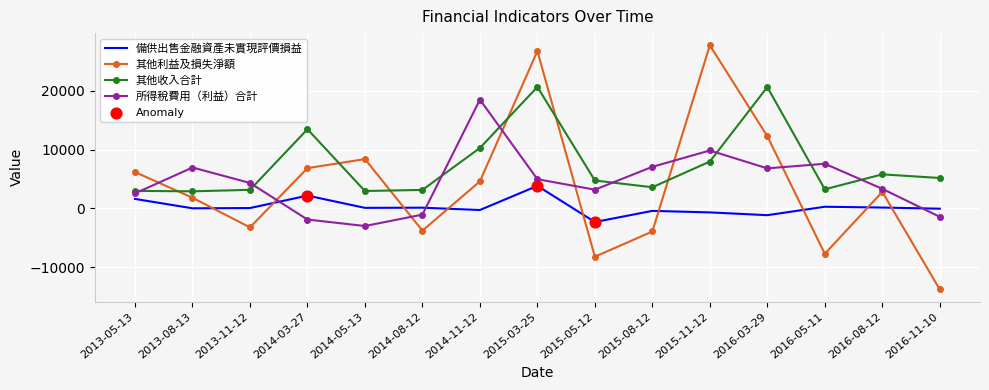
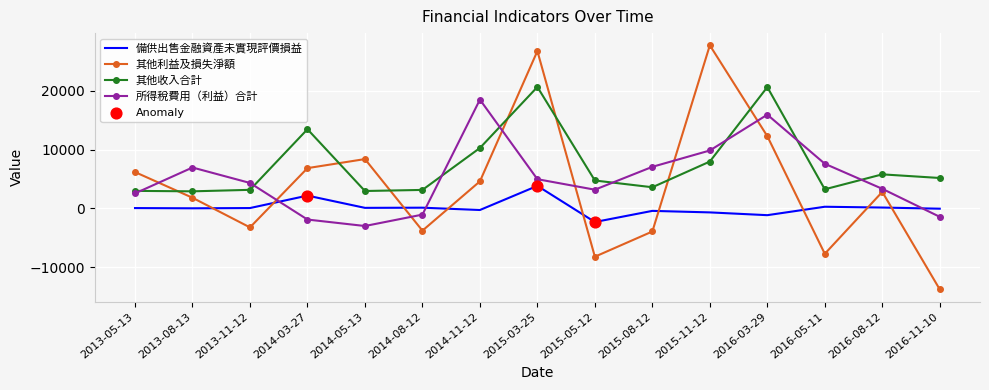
備供出售金融資產未實現評價損益, 2013-05-13: 2000 -> 0
所得稅費用（利益）合計, 2016-03-29: 7000 -> 16000
